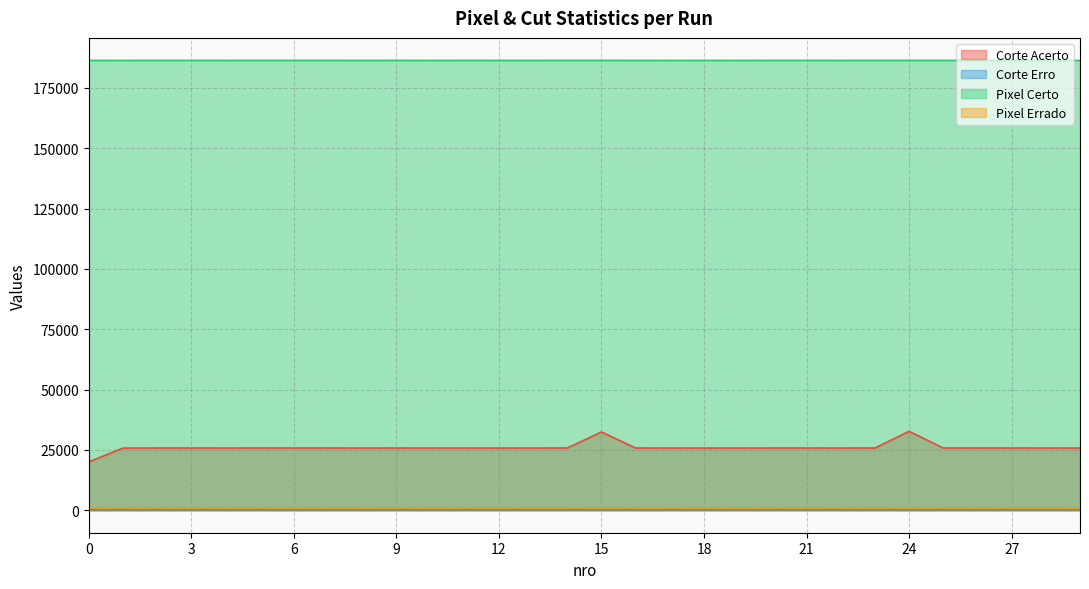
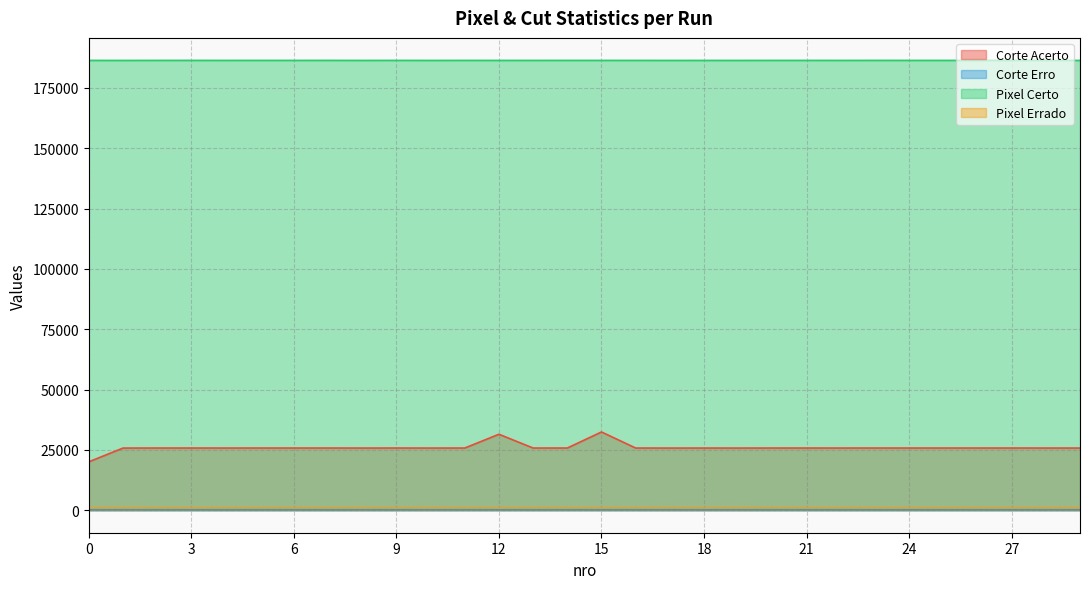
Corte Acerto, 12: 26000 -> 31000
Corte Acerto, 24: 33000 -> 26000
